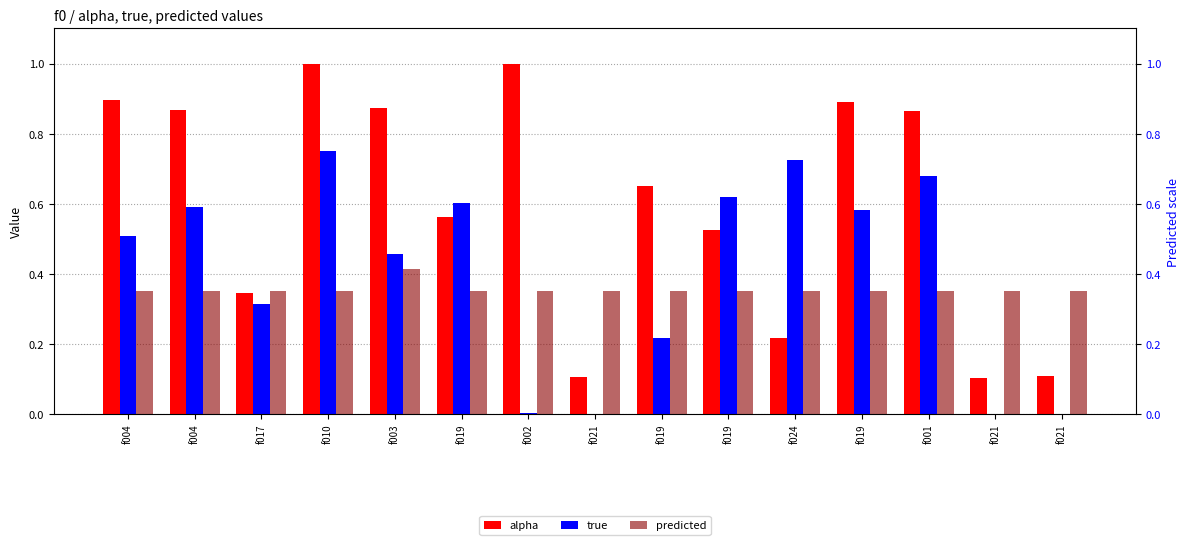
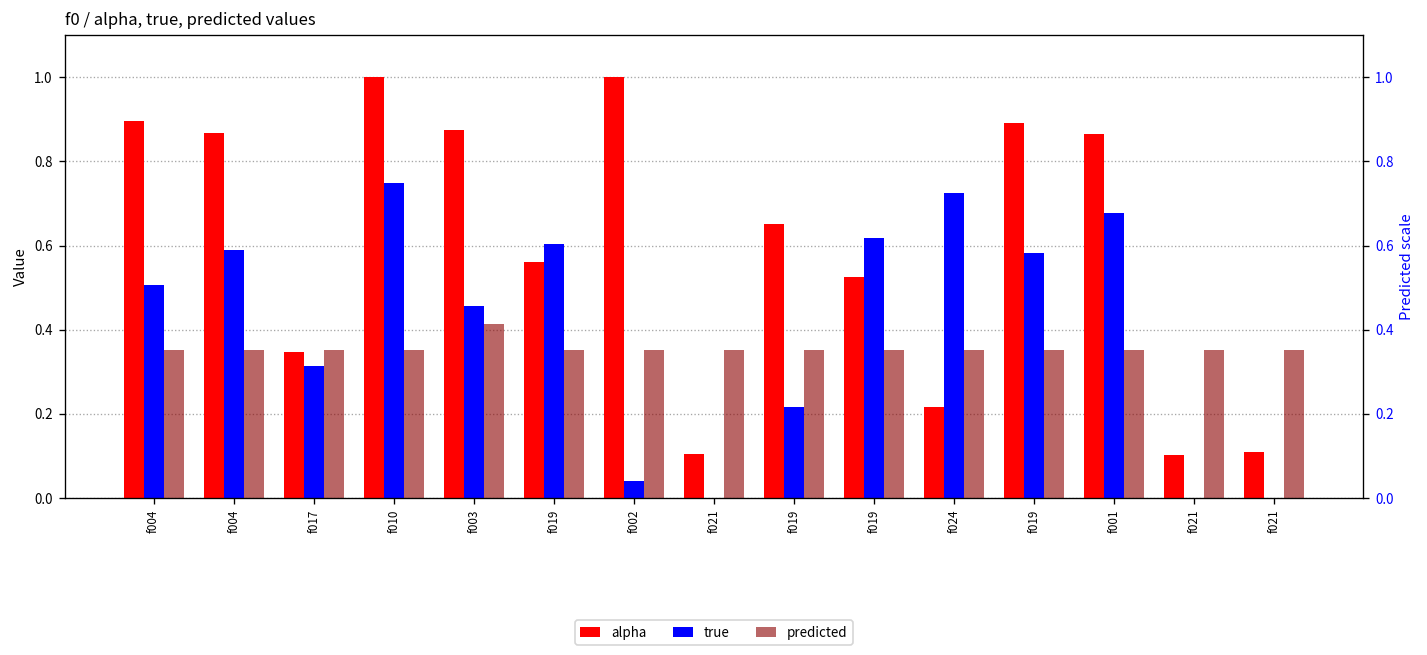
true, f002: 0.00 -> 0.04
